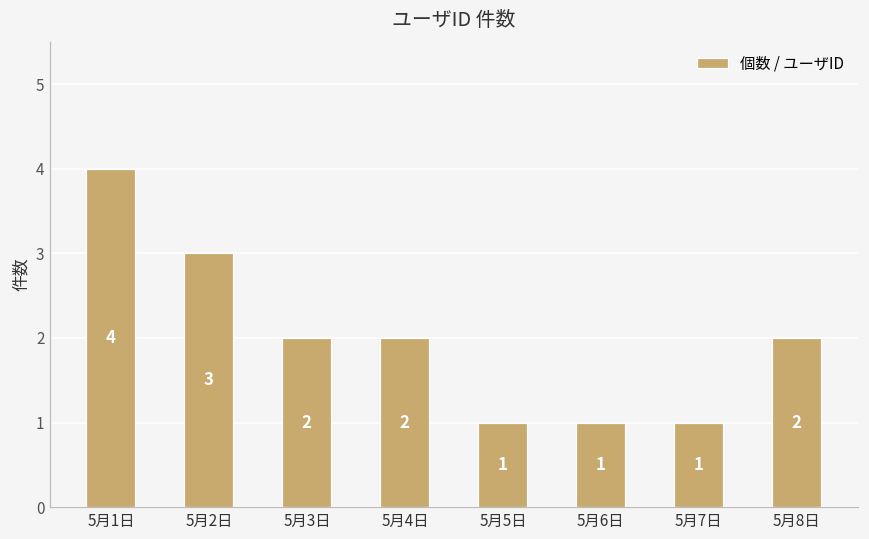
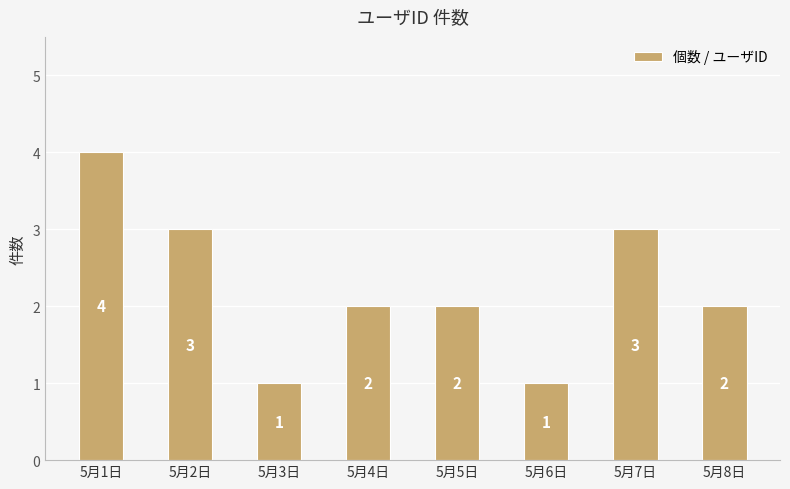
5月3日: 2 -> 1
5月5日: 1 -> 2
5月7日: 1 -> 3
